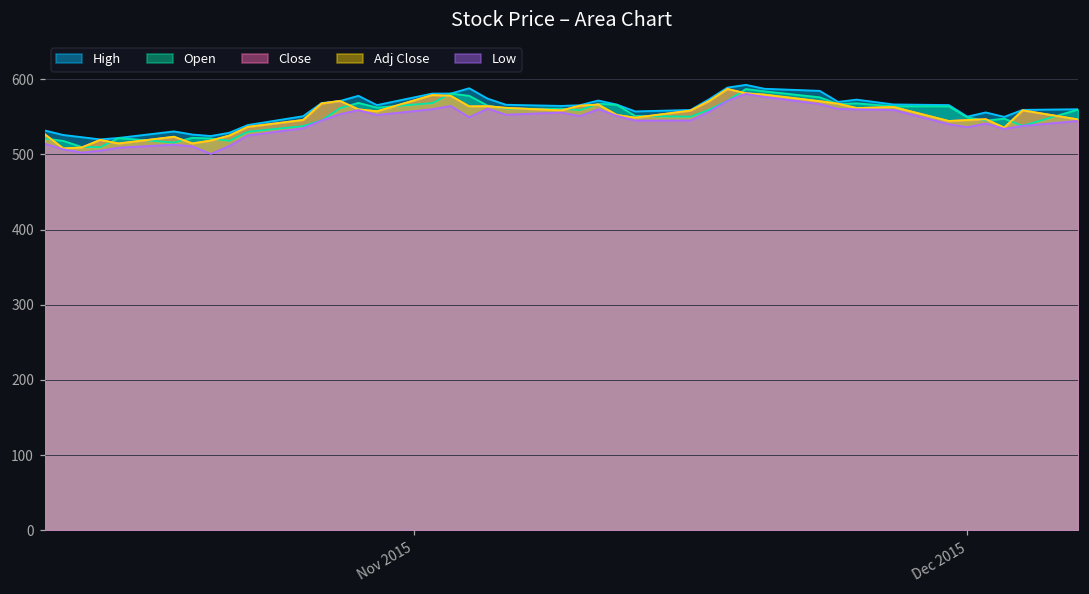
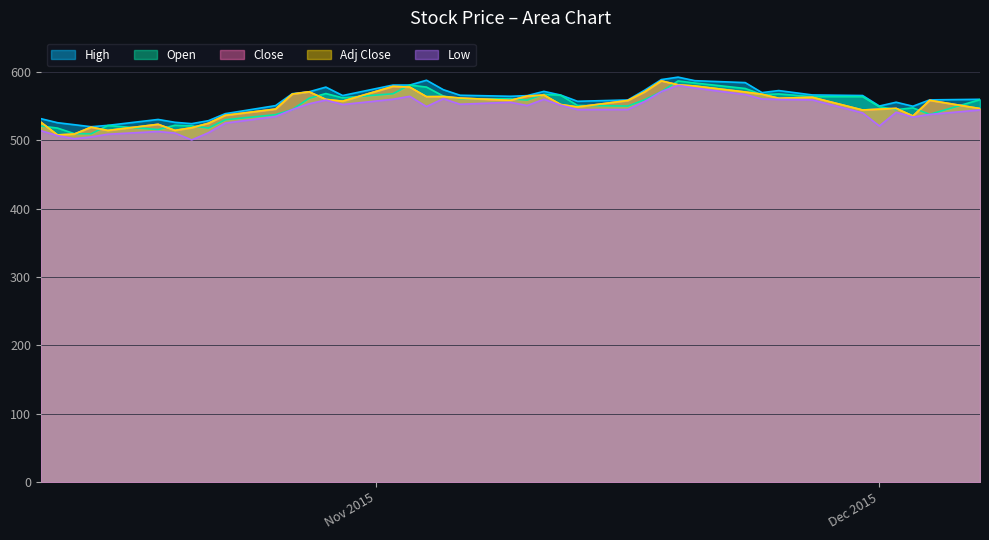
Low, Dec 2015: 540 -> 520
